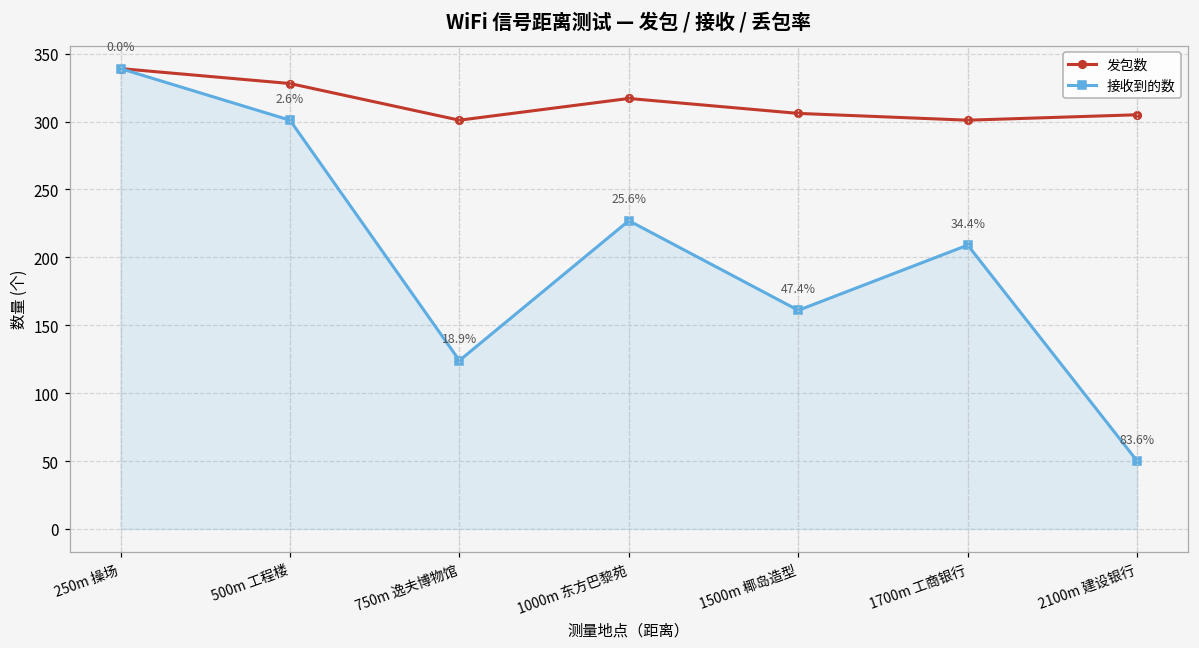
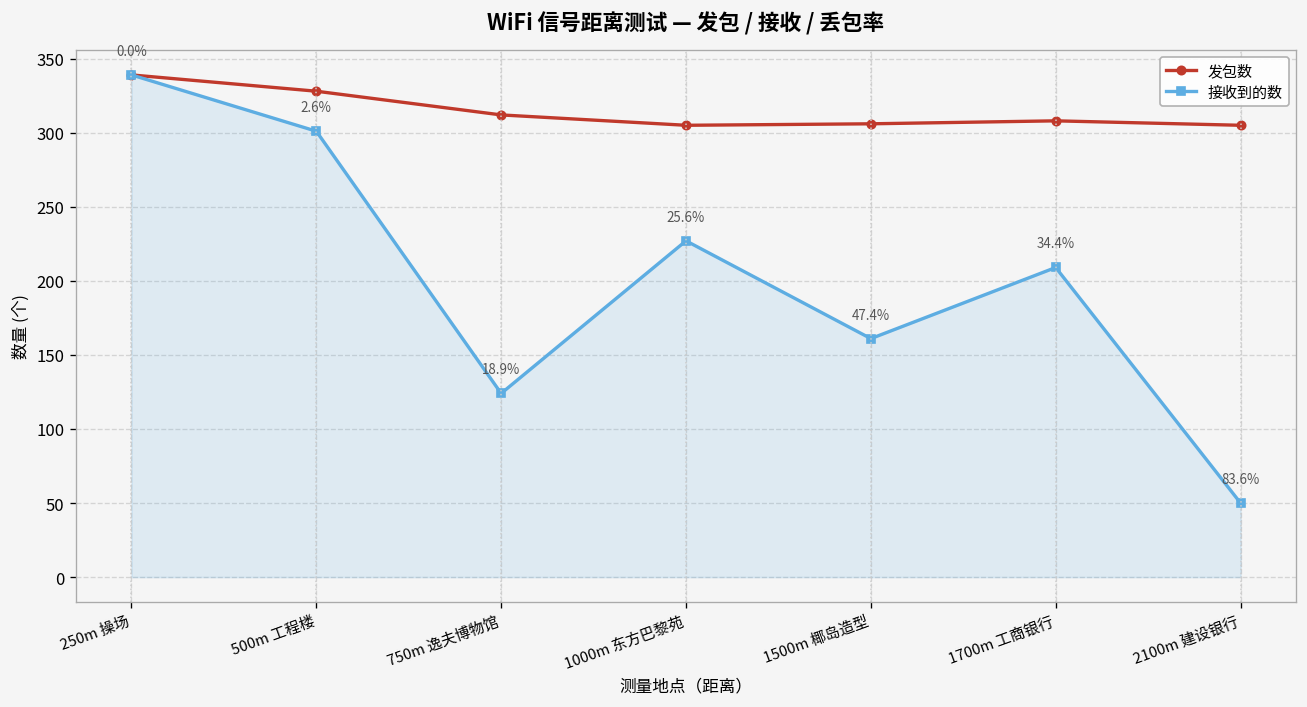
发包数, 750m 逸夫博物馆: 301 -> 312
发包数, 1000m 东方巴黎苑: 317 -> 305
发包数, 1700m 工商银行: 301 -> 308
